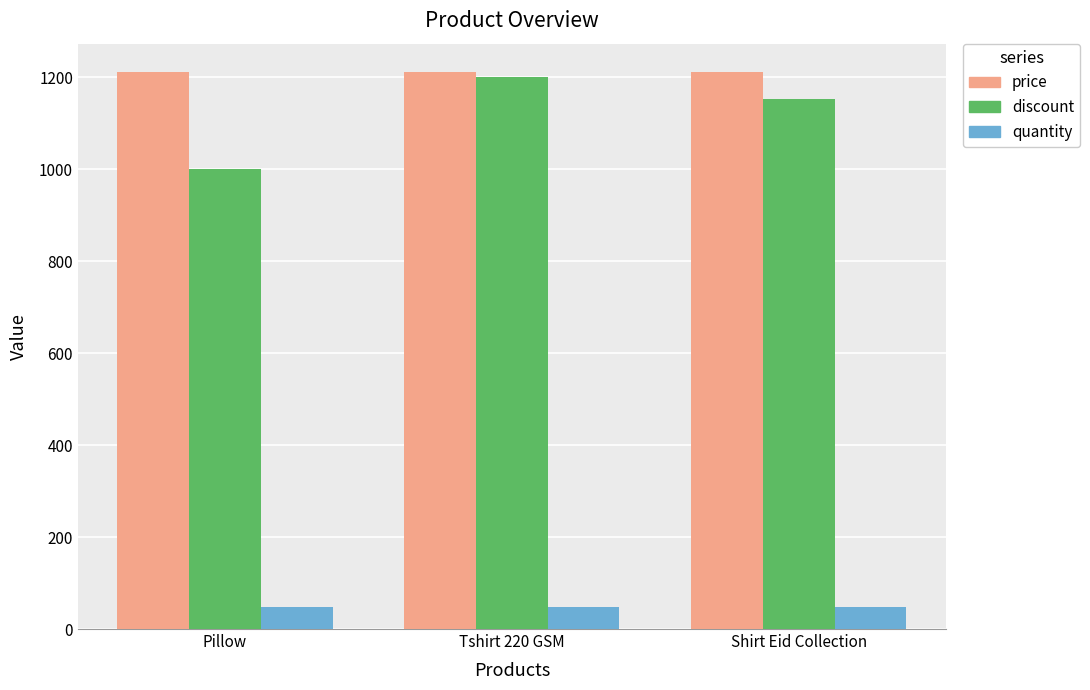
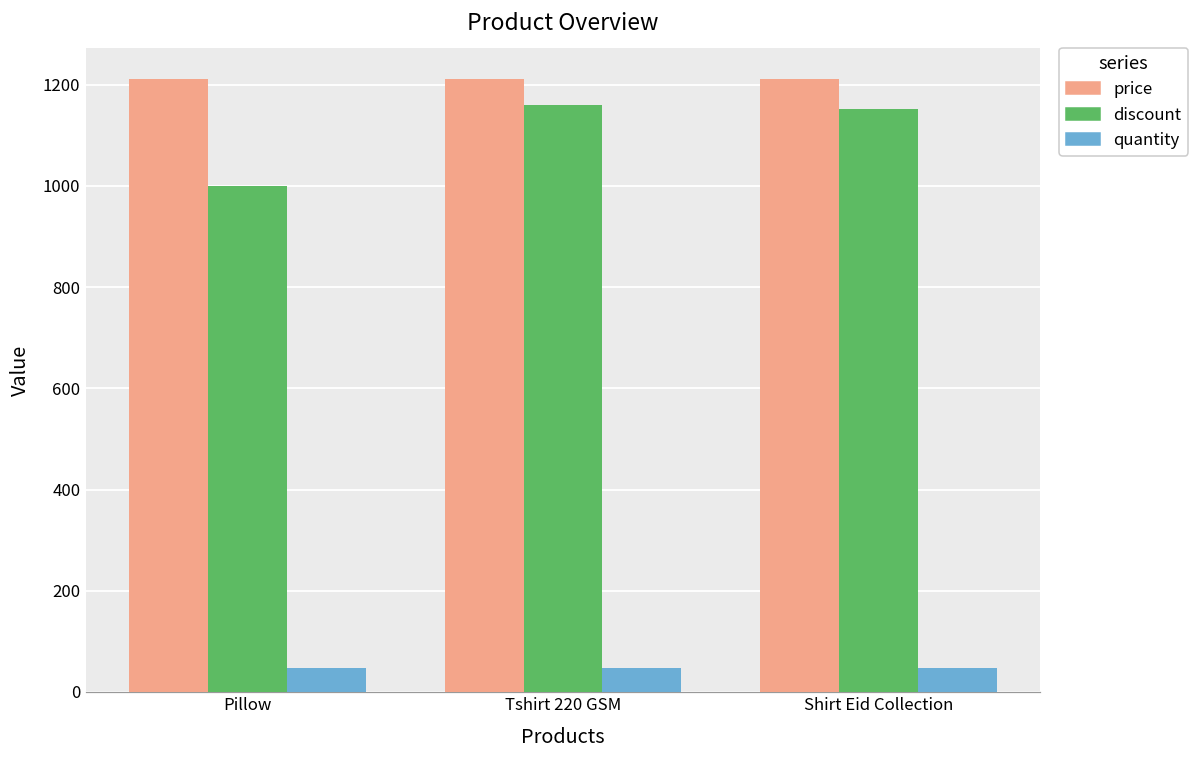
discount, Tshirt 220 GSM: 1200 -> 1160
